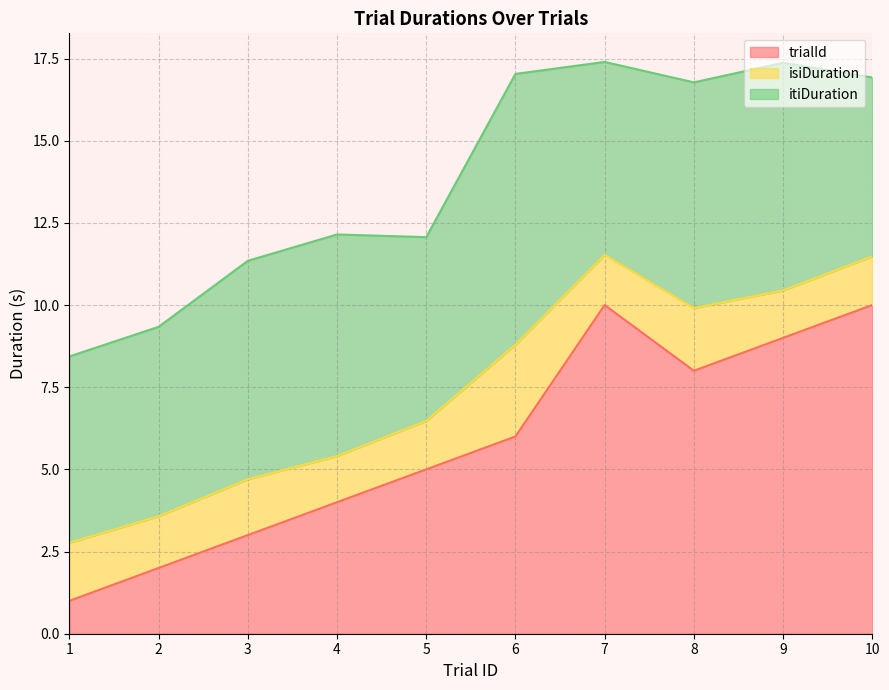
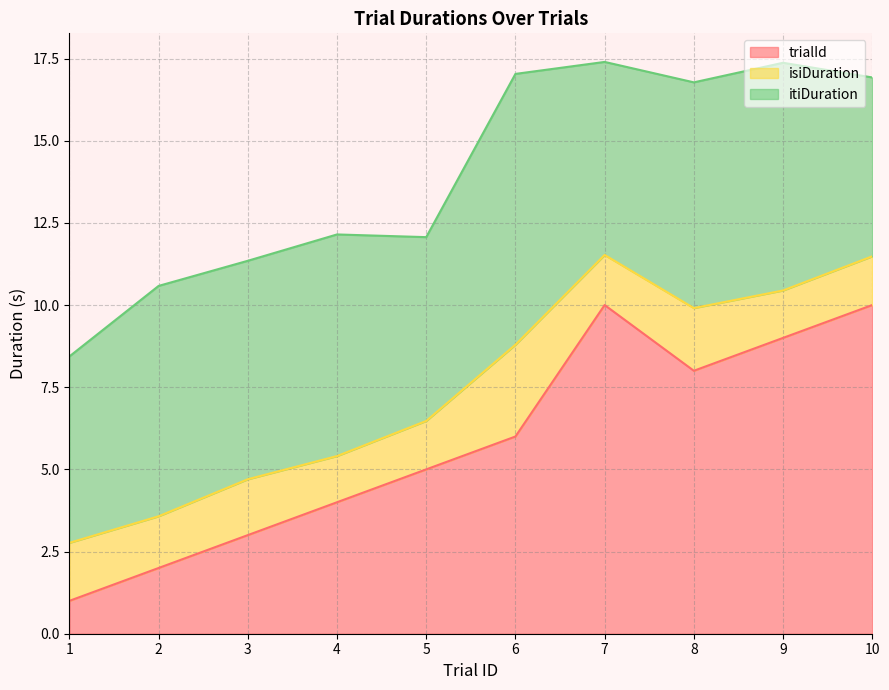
itiDuration, 2: 5.8 -> 7.0
